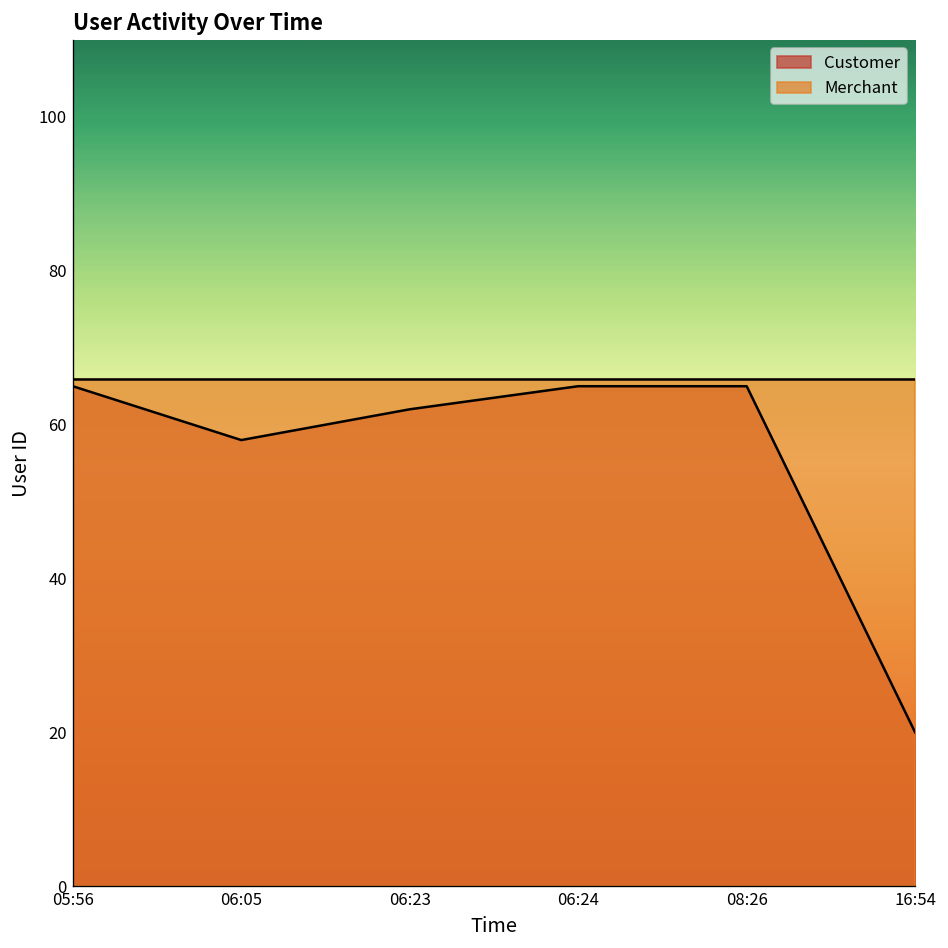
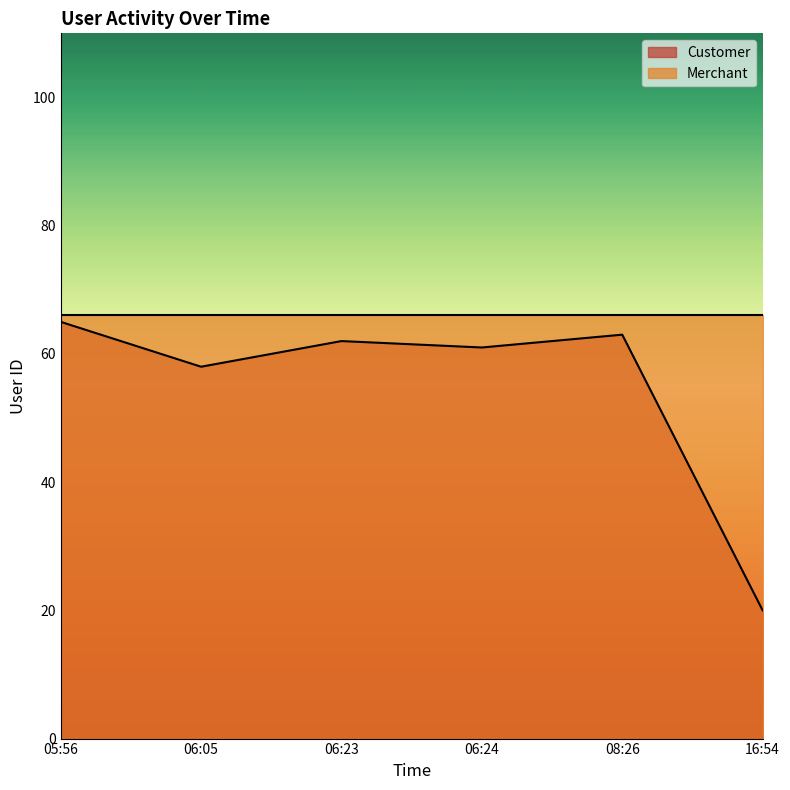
Customer, 06:24: 65 -> 61
Customer, 08:26: 65 -> 63
